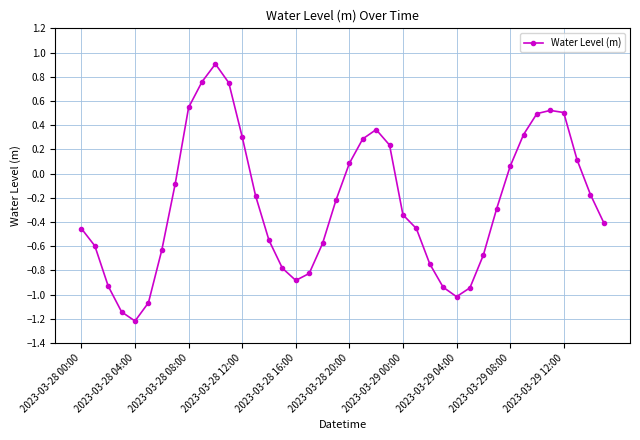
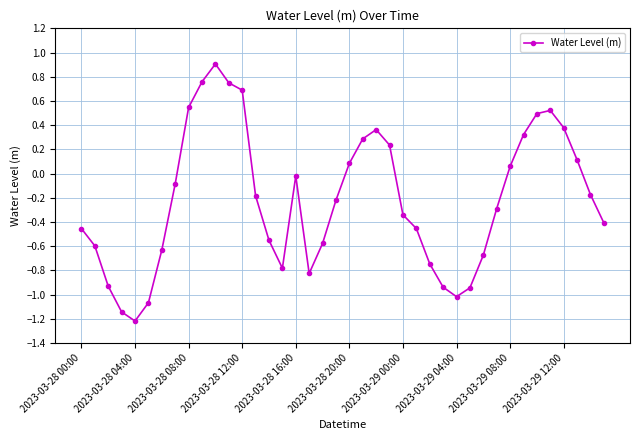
2023-03-28 12:00: 0.30 -> 0.69
2023-03-28 16:00: -0.88 -> -0.02
2023-03-29 12:00: 0.50 -> 0.38
